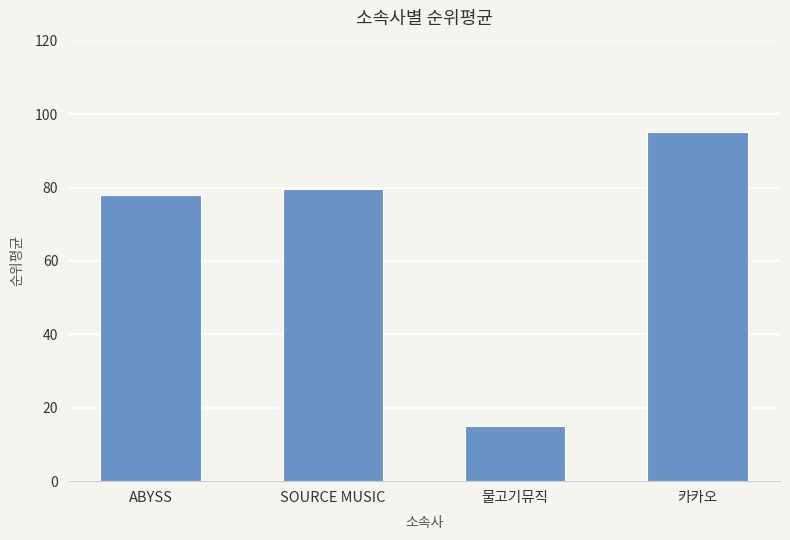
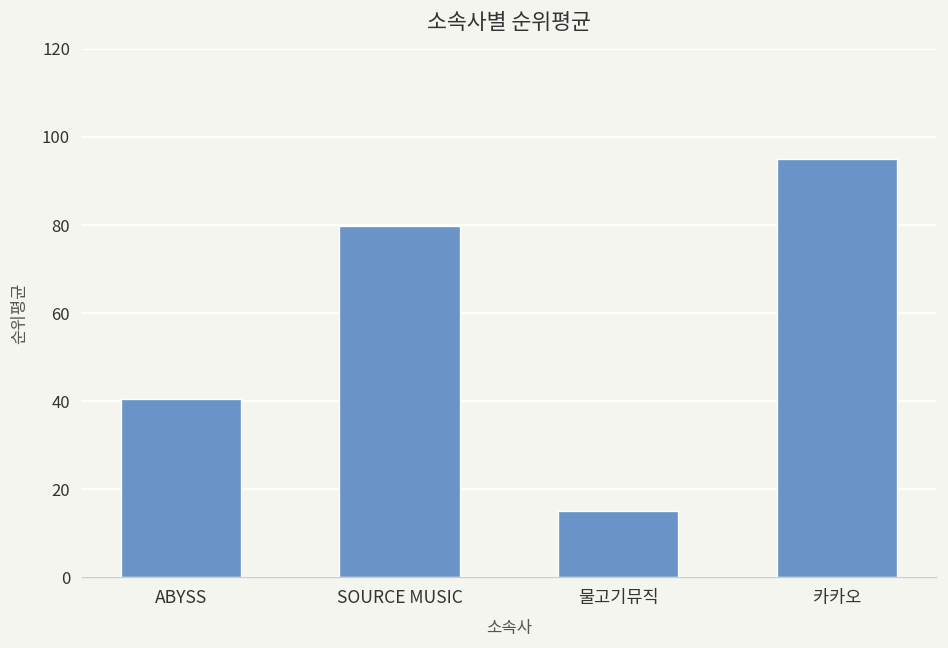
ABYSS: 78 -> 41
